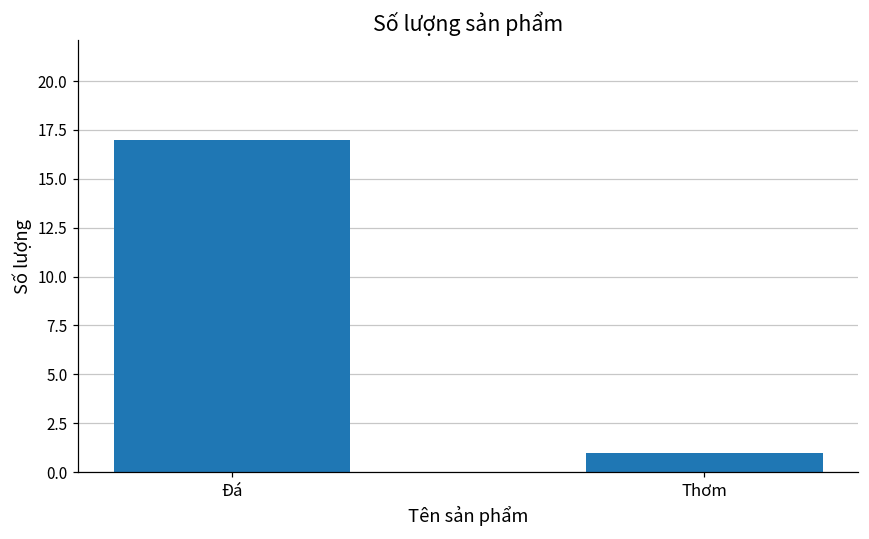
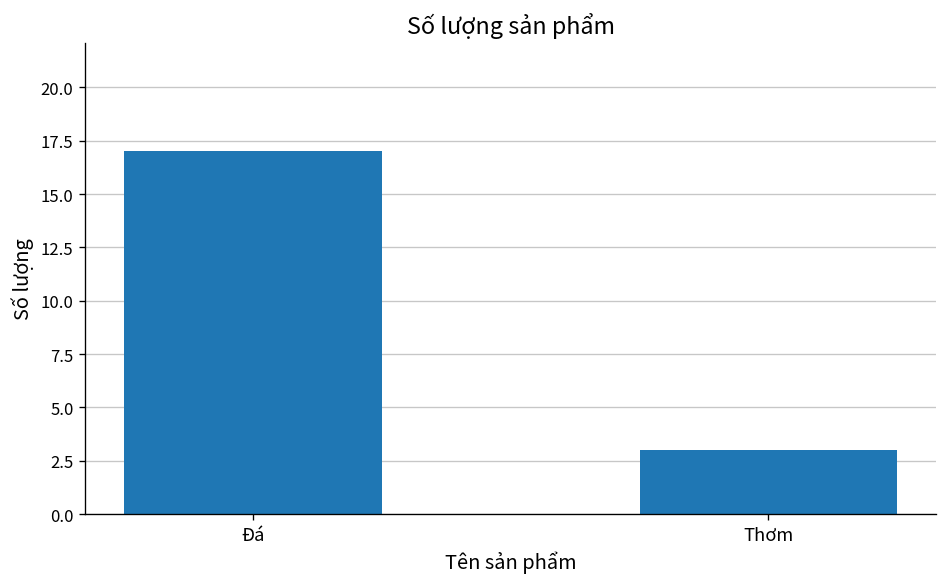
Thơm: 1 -> 3
